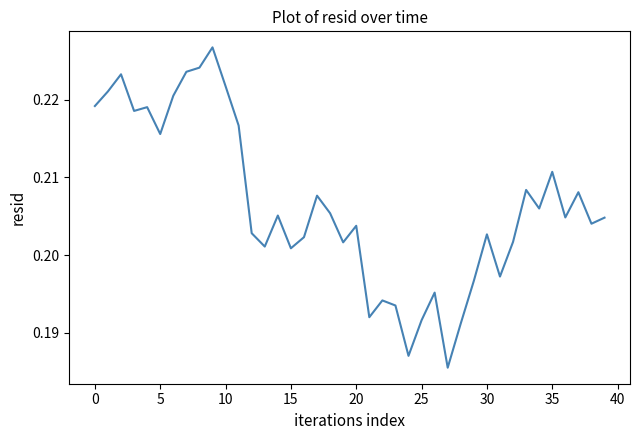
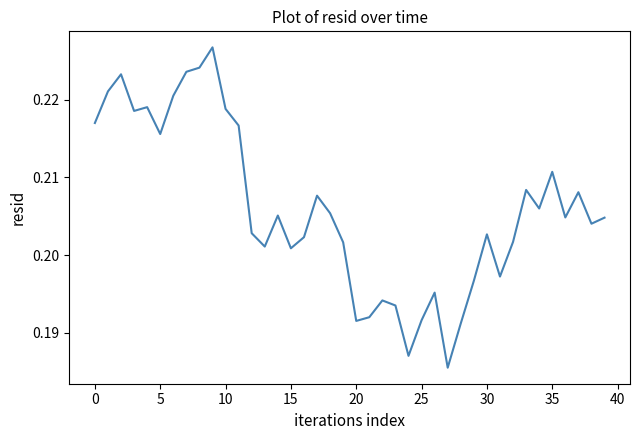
0: 0.219 -> 0.217
10: 0.222 -> 0.219
20: 0.204 -> 0.192
